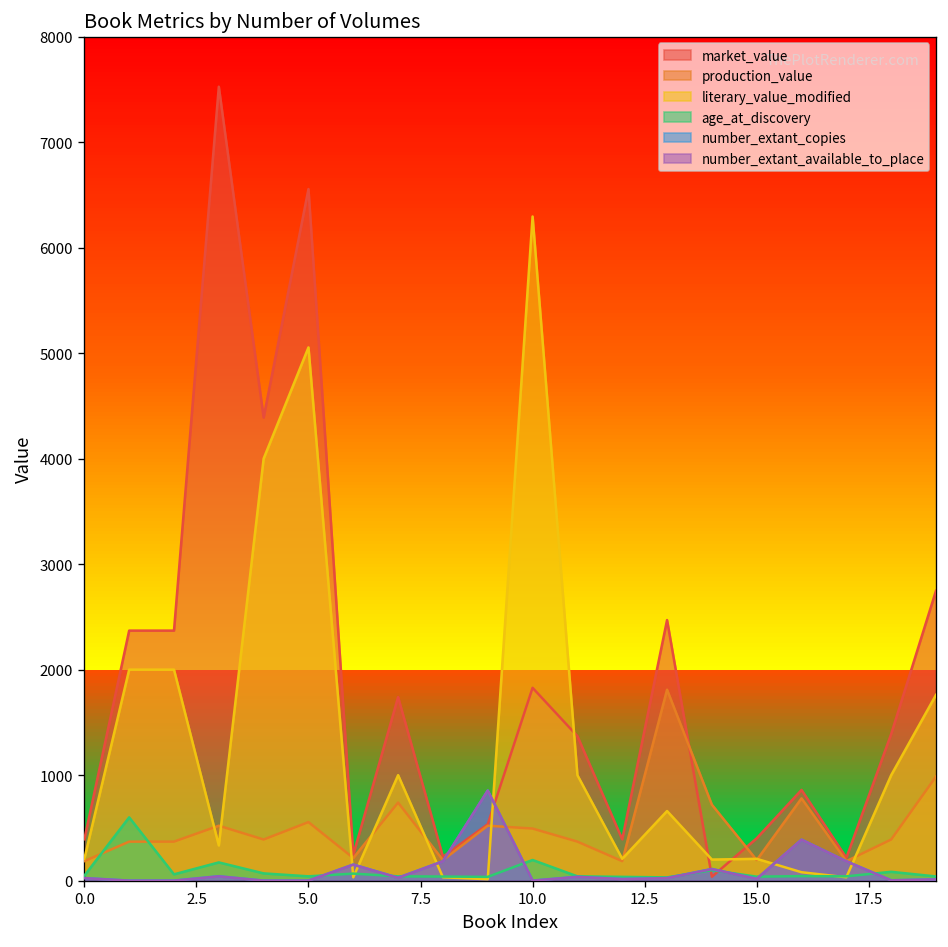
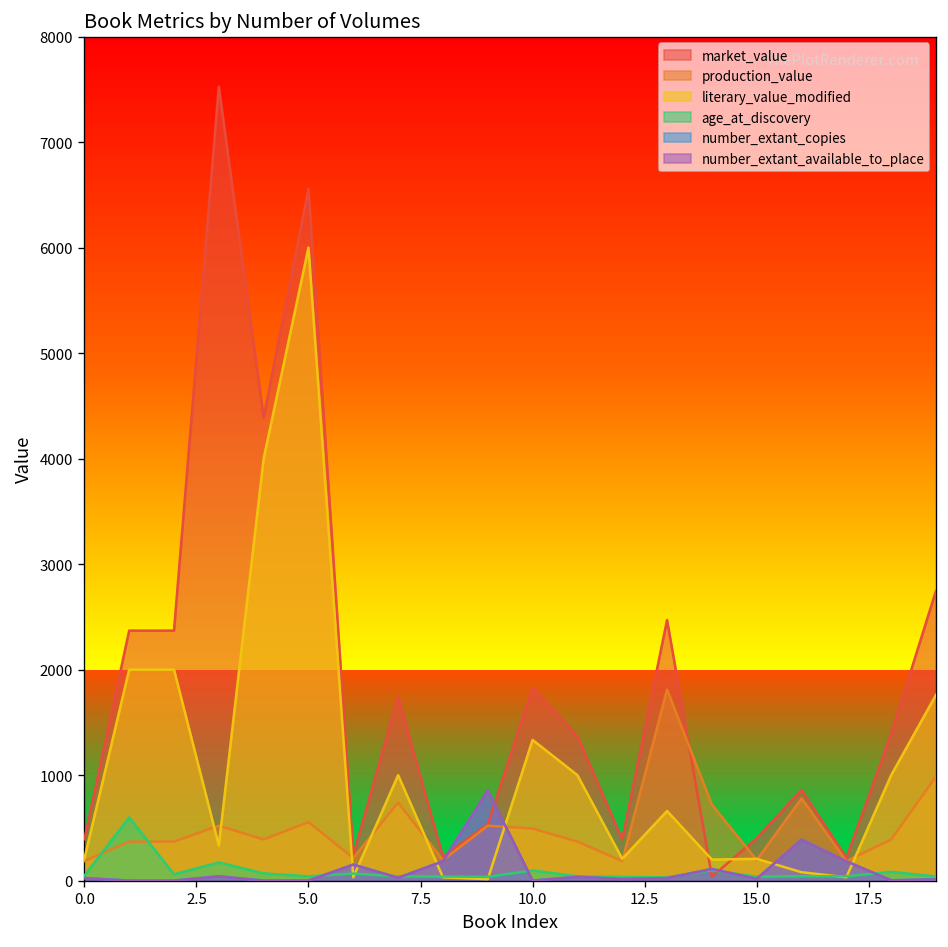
literary_value_modified, 5.0: 5100 -> 6000
literary_value_modified, 10.0: 6300 -> 1300
age_at_discovery, 10.0: 200 -> 100
